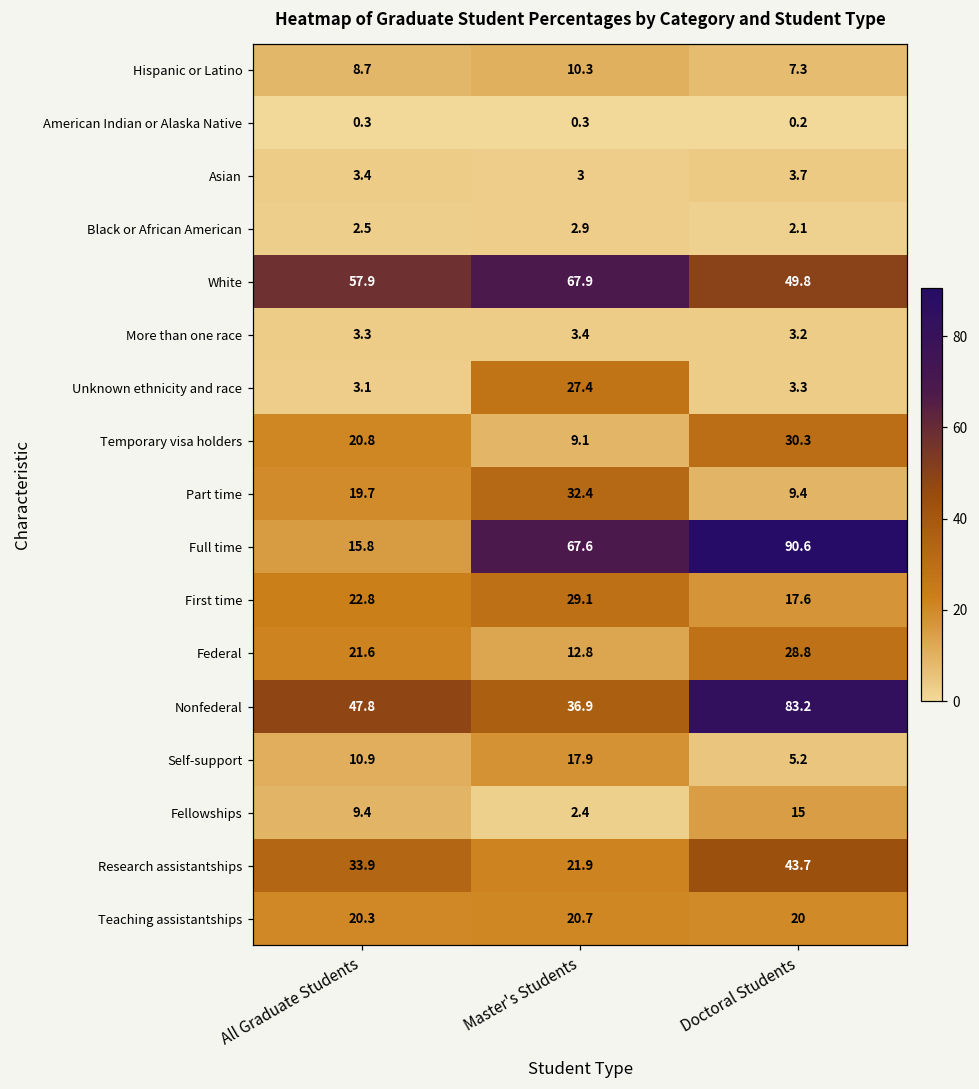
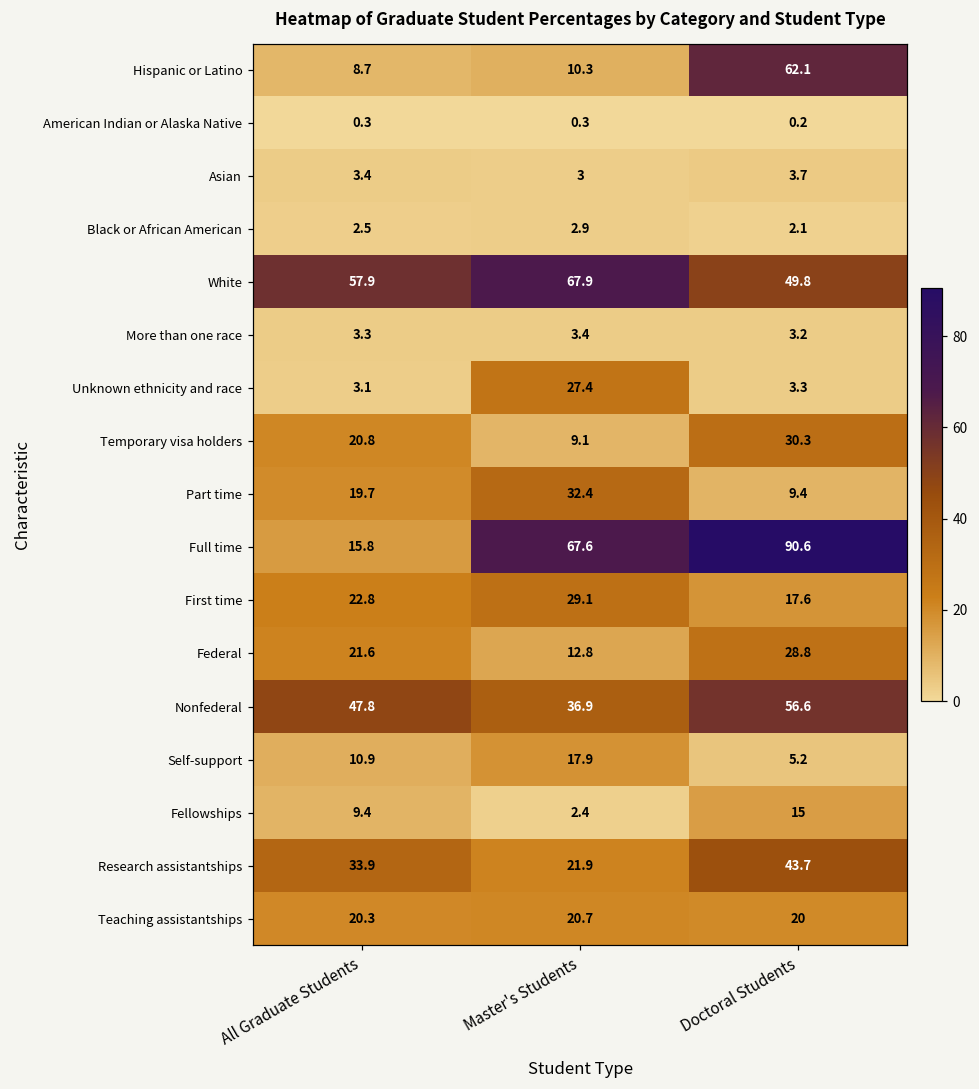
Hispanic or Latino, Doctoral Students: 7.3 -> 62.1
Nonfederal, Doctoral Students: 83.2 -> 56.6
